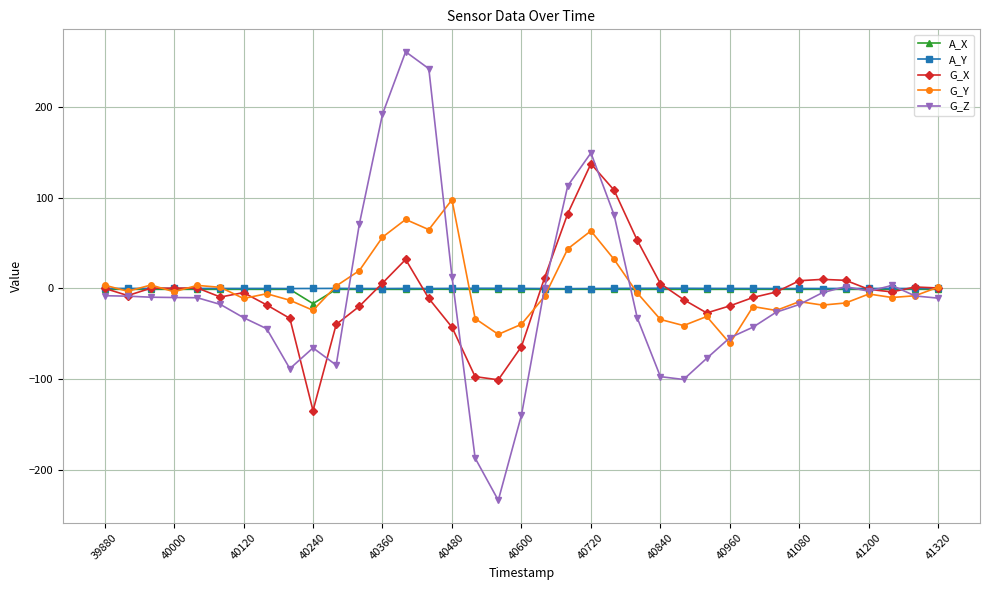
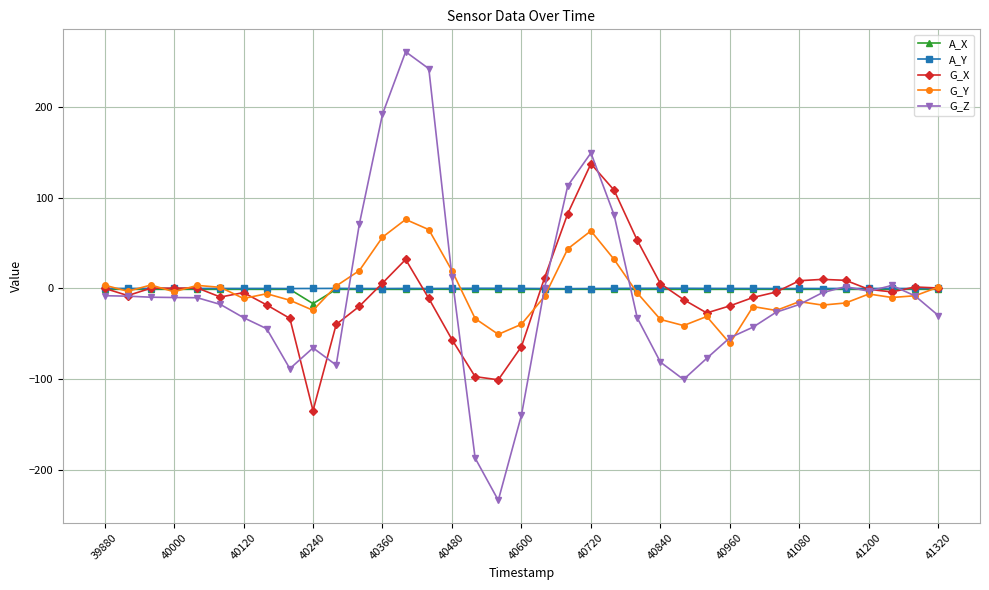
G_X, 40480: -40 -> -60
G_Y, 40480: 100 -> 20
G_Z, 40840: -100 -> -80
G_Z, 41320: -10 -> -30
